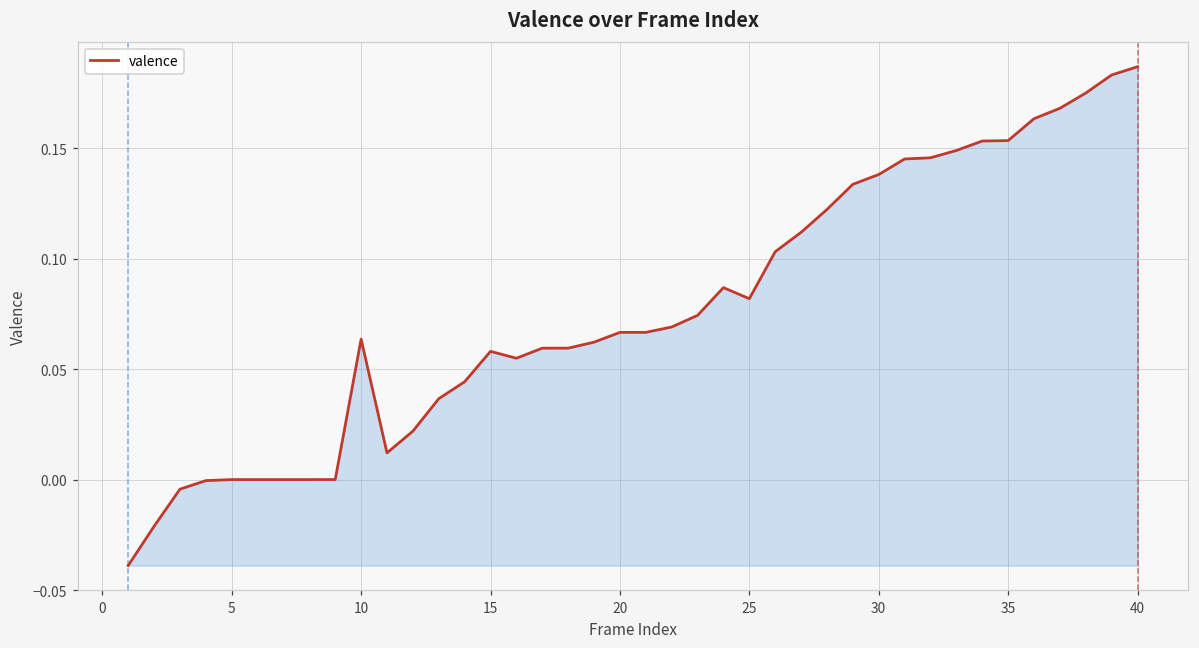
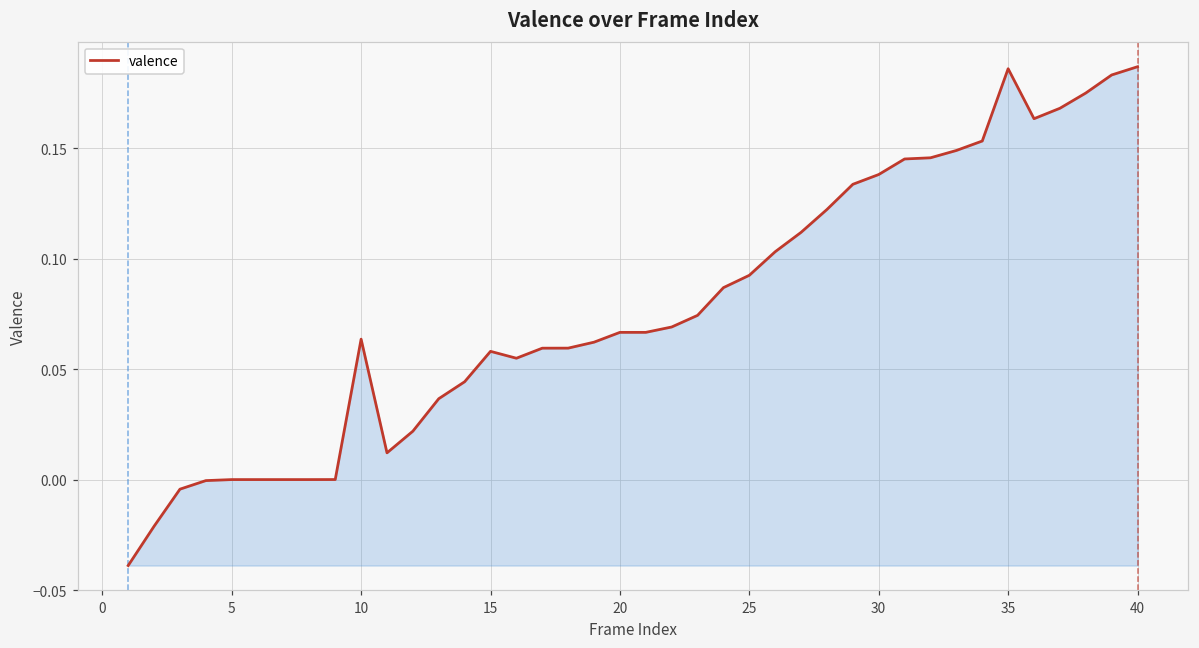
25: 0.082 -> 0.092
35: 0.153 -> 0.186
